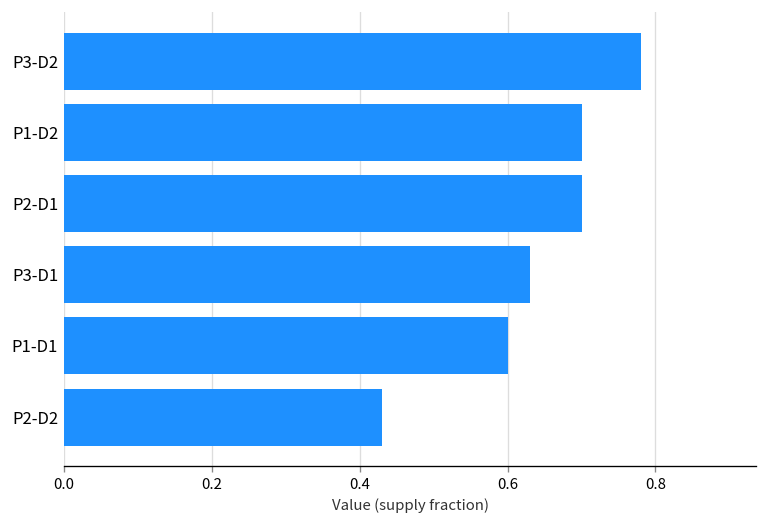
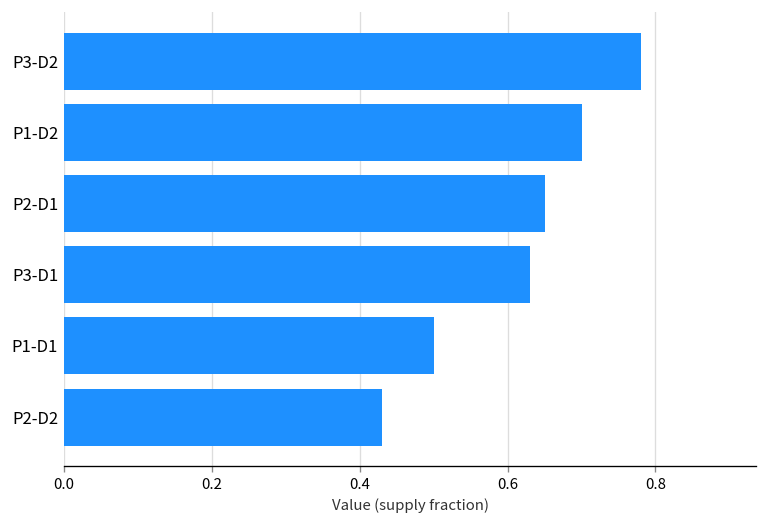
P2-D1: 0.70 -> 0.65
P1-D1: 0.6 -> 0.5
